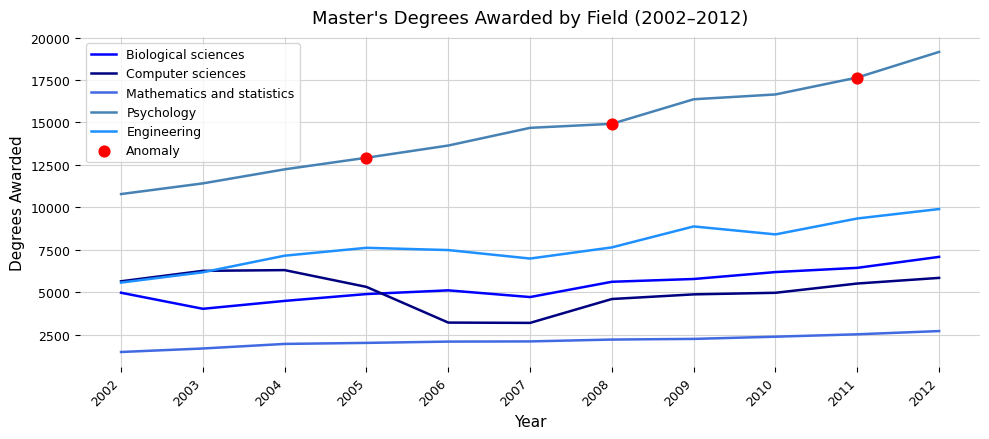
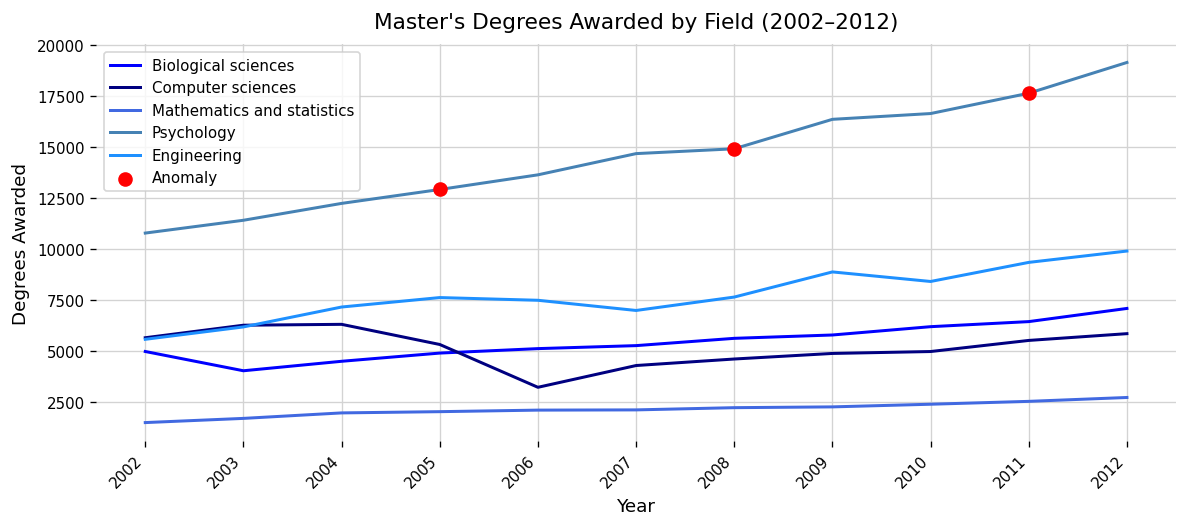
Biological sciences, 2007: 4700 -> 5300
Computer sciences, 2007: 3200 -> 4300
